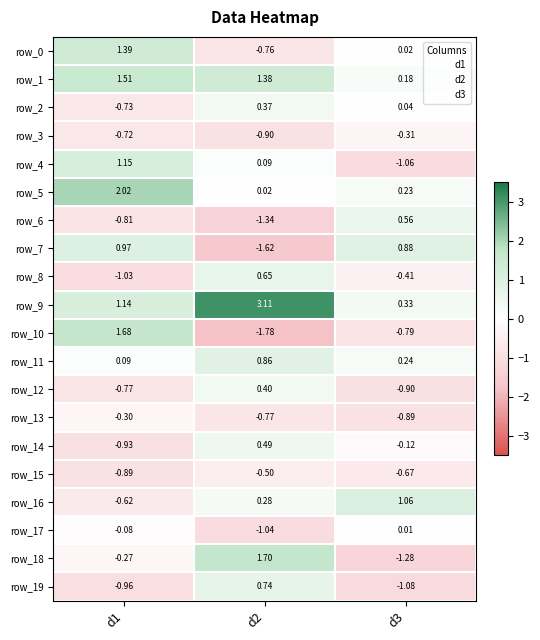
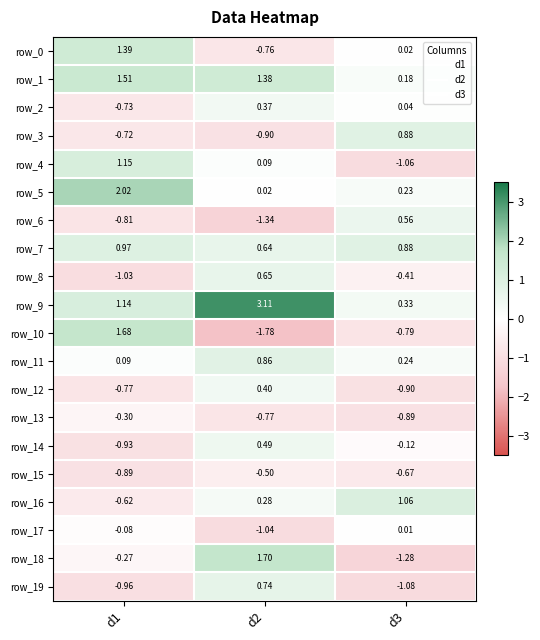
row_3, d3: -0.31 -> 0.88
row_7, d2: -1.62 -> 0.64
